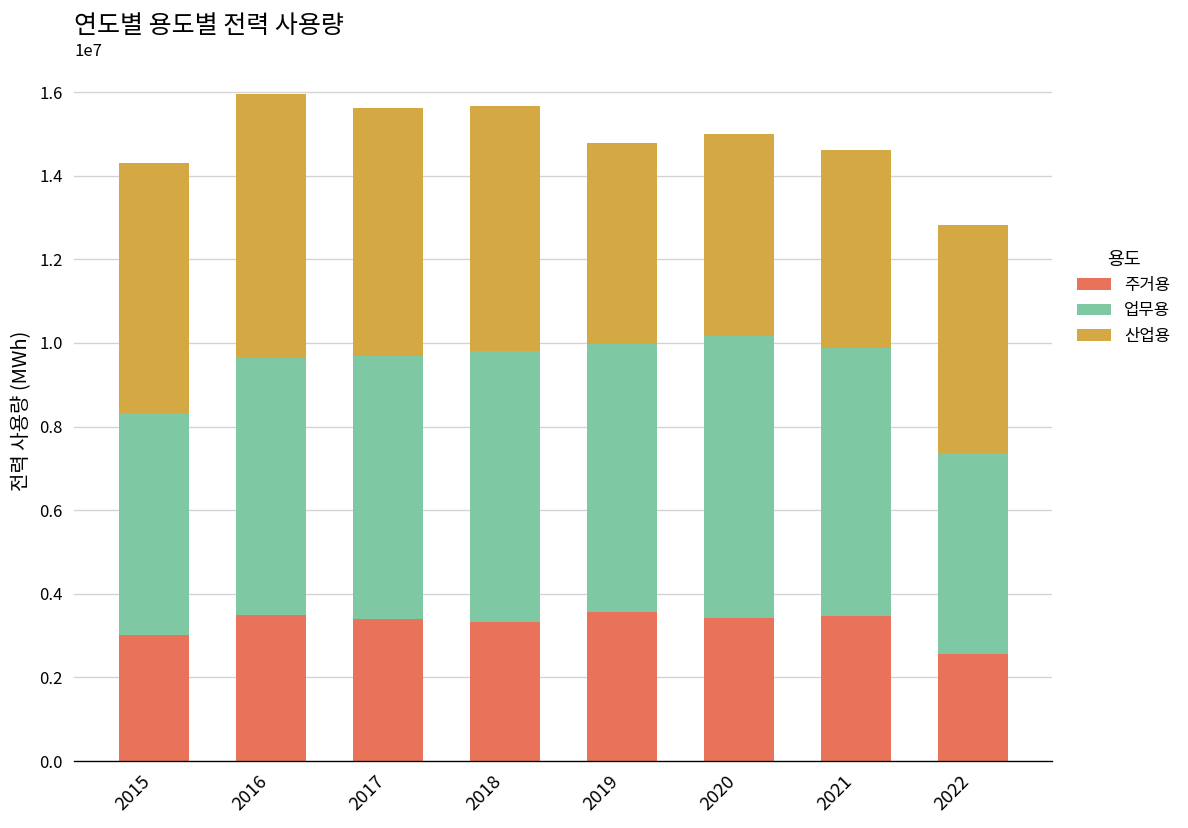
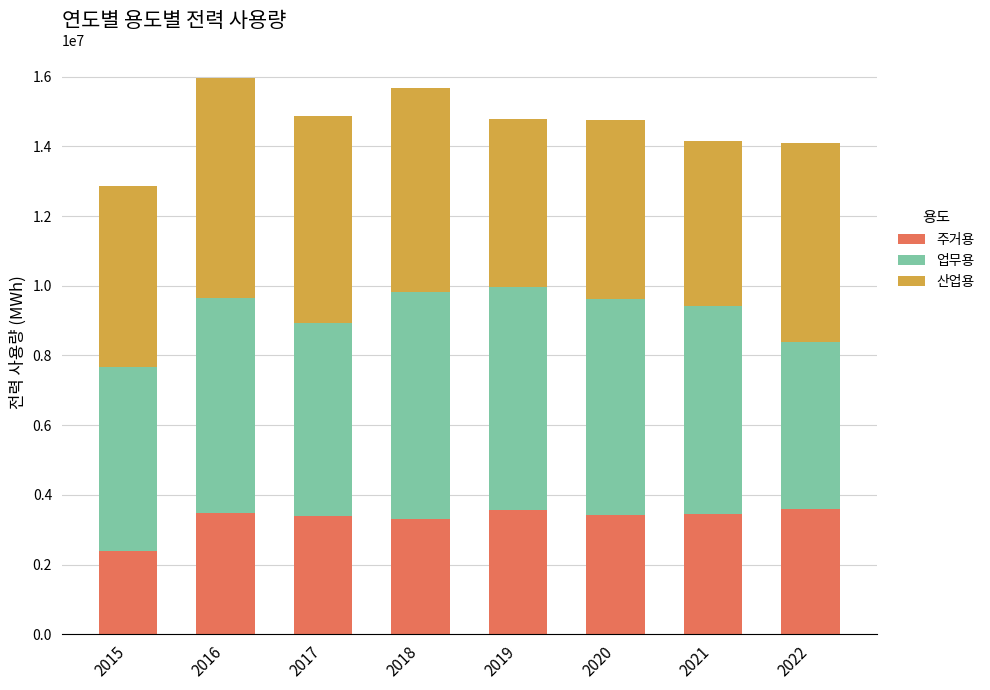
주거용, 2015: 3000000 -> 2400000
산업용, 2015: 6000000 -> 5200000
업무용, 2017: 6300000 -> 5500000
업무용, 2020: 6800000 -> 6200000
산업용, 2020: 4800000 -> 5100000
업무용, 2021: 6400000 -> 6000000
주거용, 2022: 2600000 -> 3600000
산업용, 2022: 5400000 -> 5700000
